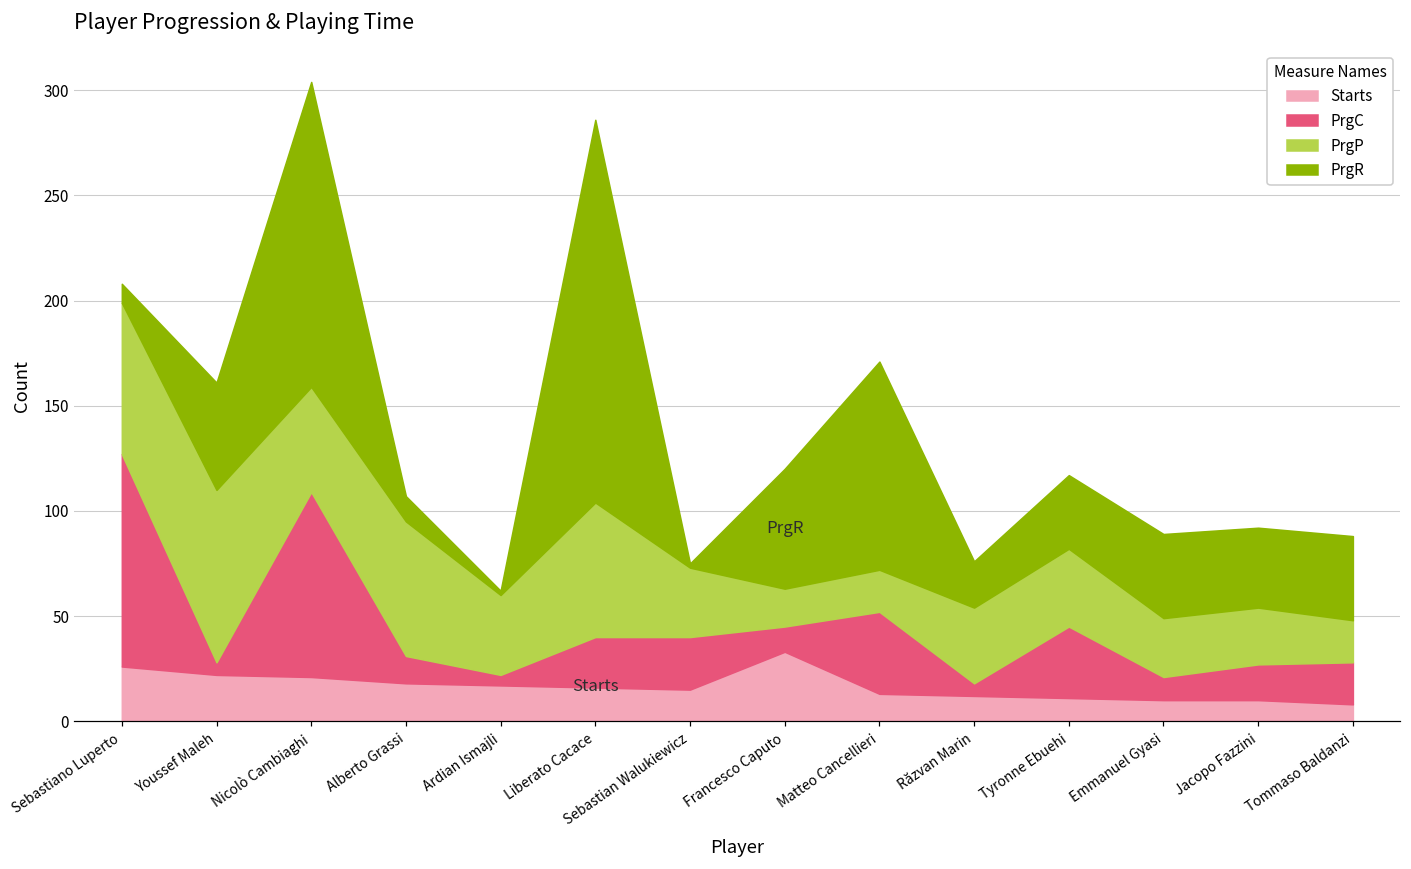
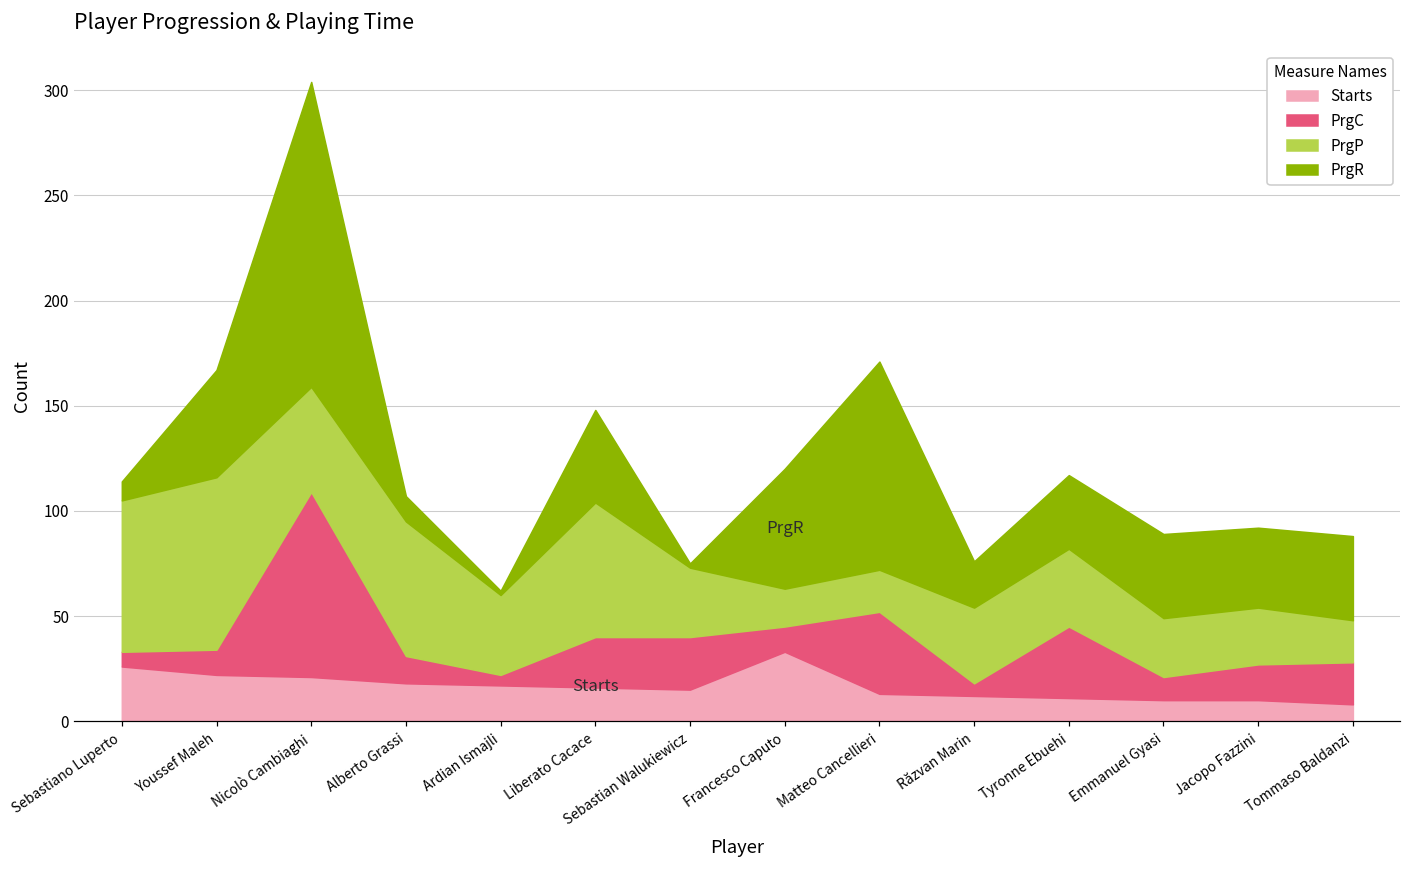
PrgC, Sebastiano Luperto: 101 -> 7
PrgC, Youssef Maleh: 6 -> 12
PrgR, Liberato Cacace: 182 -> 44
